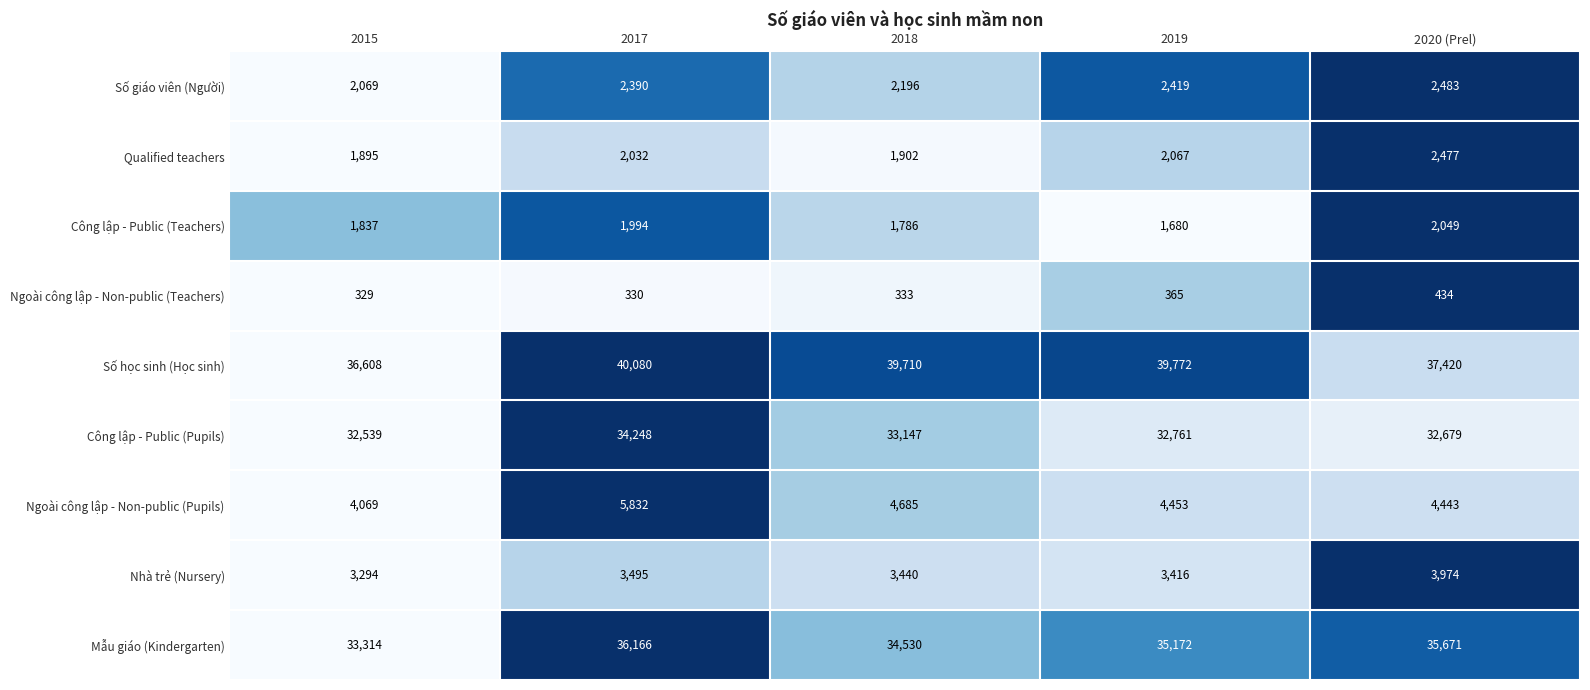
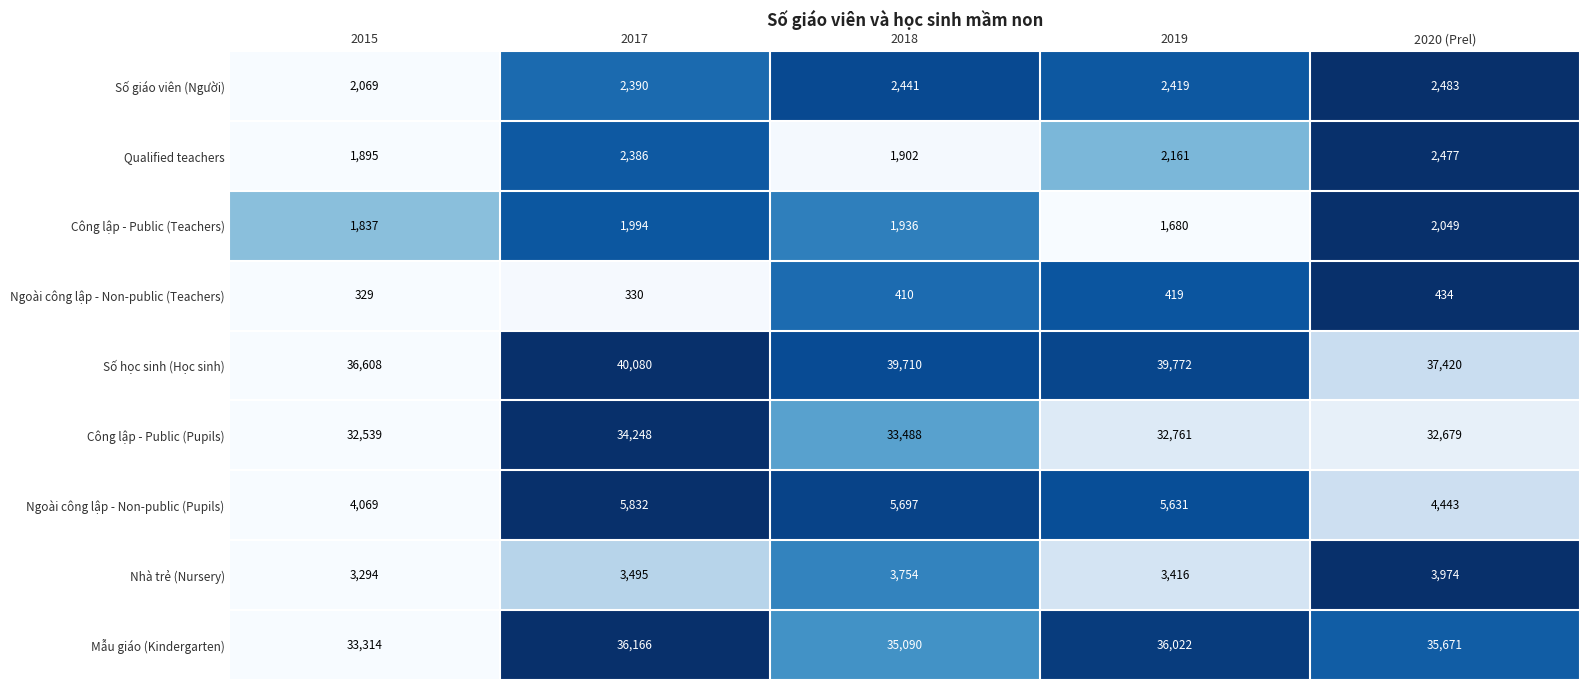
Số giáo viên (Người), 2018: 2,196 -> 2,441
Qualified teachers, 2017: 2,032 -> 2,386
Qualified teachers, 2019: 2,067 -> 2,161
Công lập - Public (Teachers), 2018: 1,786 -> 1,936
Ngoài công lập - Non-public (Teachers), 2018: 333 -> 410
Ngoài công lập - Non-public (Teachers), 2019: 365 -> 419
Công lập - Public (Pupils), 2018: 33,147 -> 33,488
Ngoài công lập - Non-public (Pupils), 2018: 4,685 -> 5,697
Ngoài công lập - Non-public (Pupils), 2019: 4,453 -> 5,631
Nhà trẻ (Nursery), 2018: 3,440 -> 3,754
Mẫu giáo (Kindergarten), 2018: 34,530 -> 35,090
Mẫu giáo (Kindergarten), 2019: 35,172 -> 36,022
